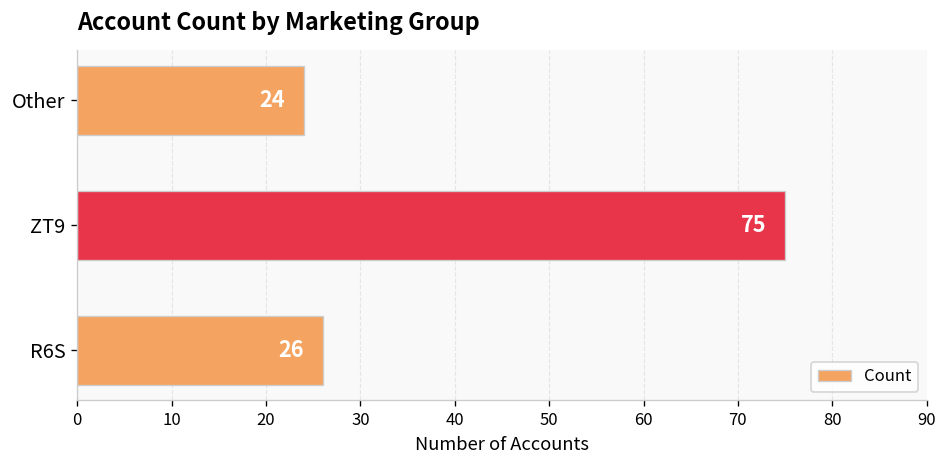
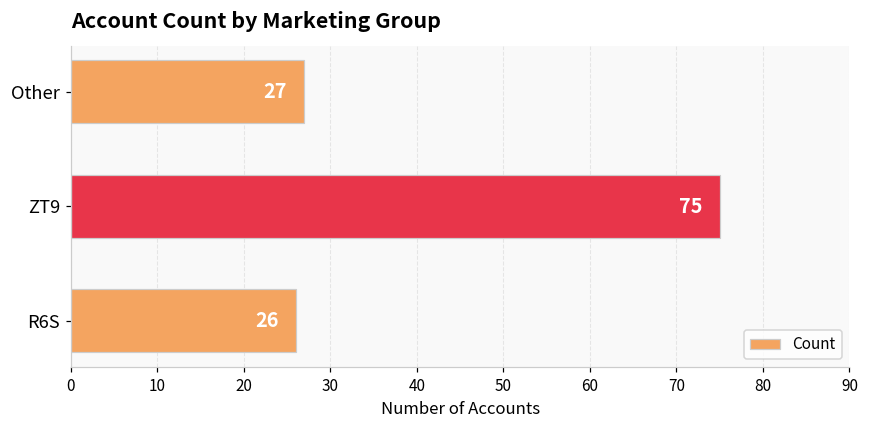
Other: 24 -> 27
